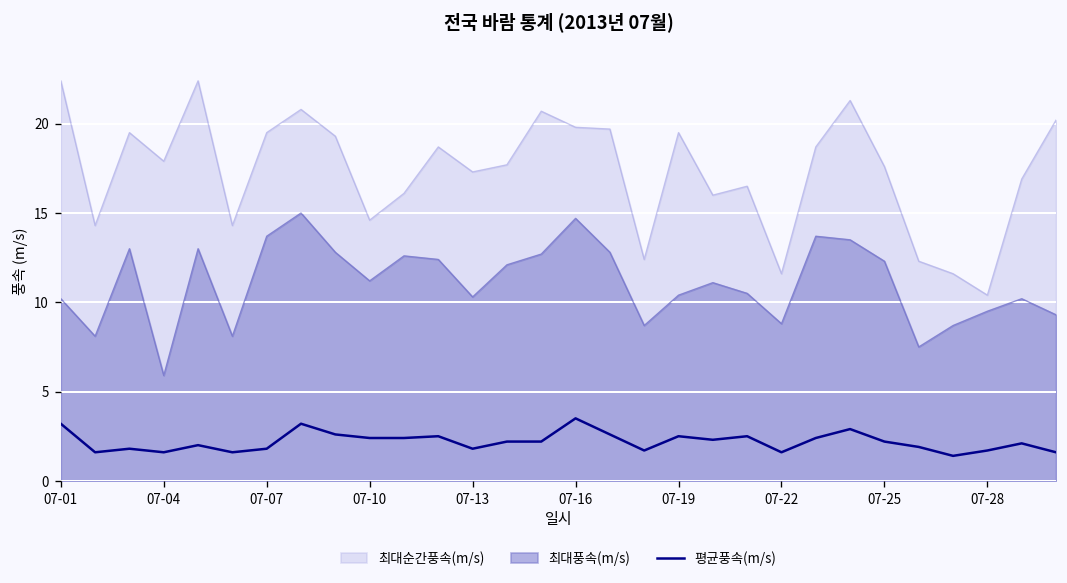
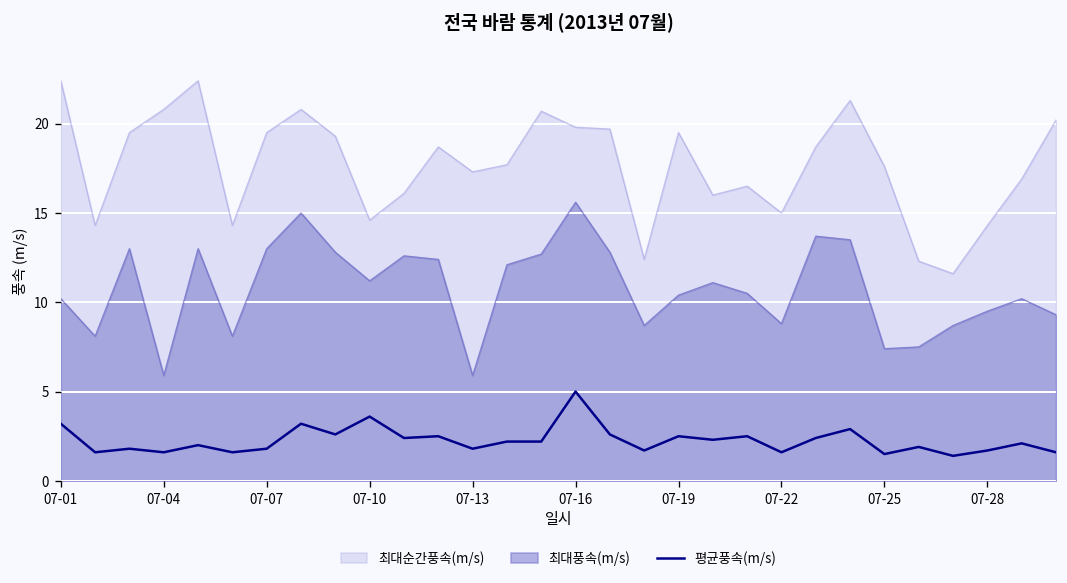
최대순간풍속(m/s), 07-04: 17.9 -> 20.8
최대풍속(m/s), 07-07: 13.7 -> 13.0
평균풍속(m/s), 07-10: 2.4 -> 3.6
최대풍속(m/s), 07-13: 10.3 -> 5.9
최대풍속(m/s), 07-16: 14.7 -> 15.6
평균풍속(m/s), 07-16: 3.5 -> 5.0
최대순간풍속(m/s), 07-22: 11.6 -> 15.0
최대풍속(m/s), 07-25: 12.3 -> 7.4
평균풍속(m/s), 07-25: 2.2 -> 1.5
최대순간풍속(m/s), 07-28: 10.4 -> 14.3
